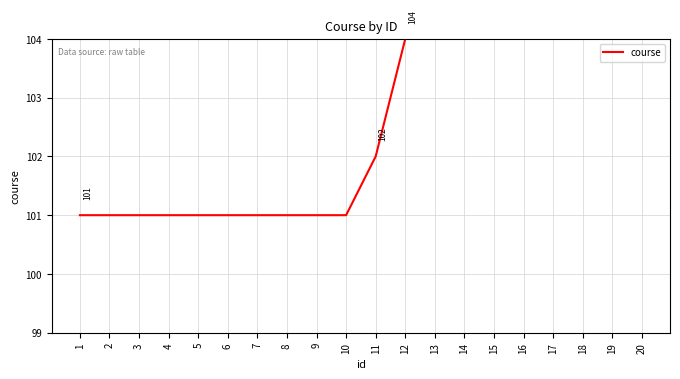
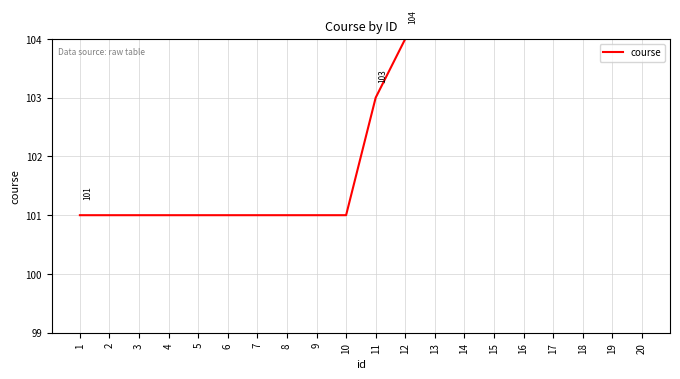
11: 102 -> 103
